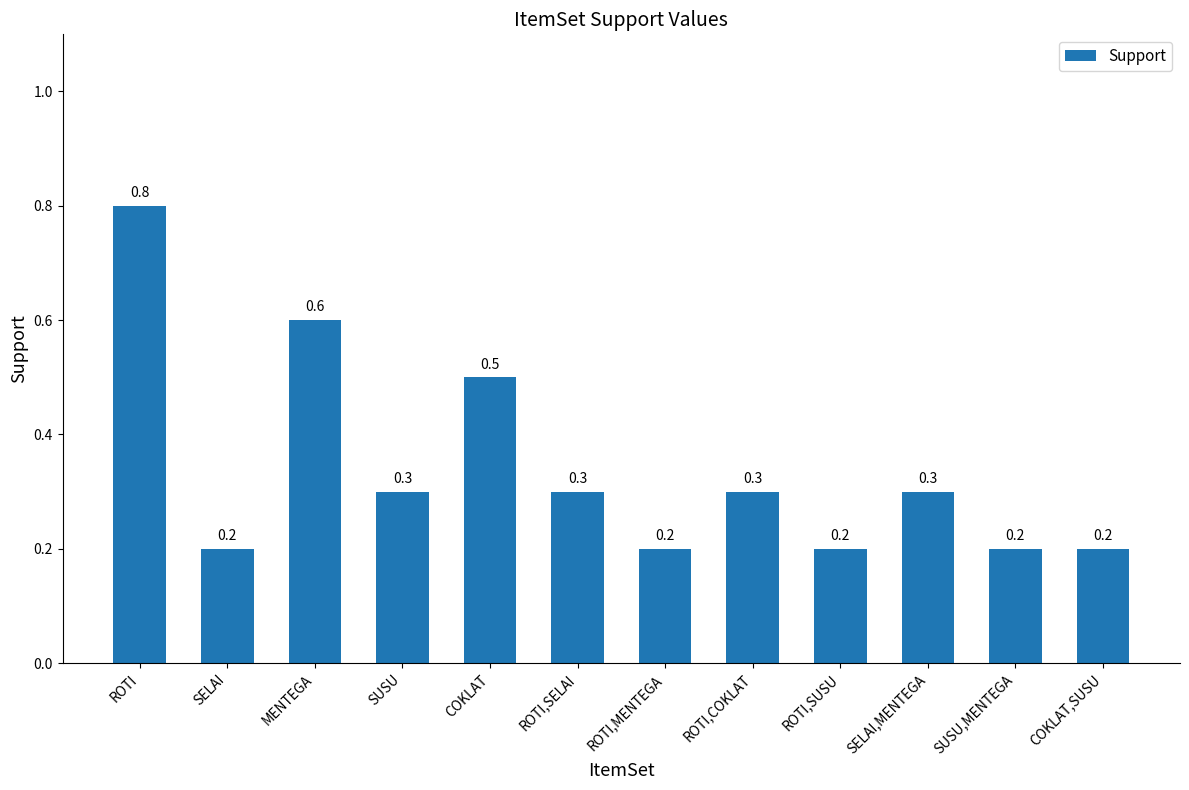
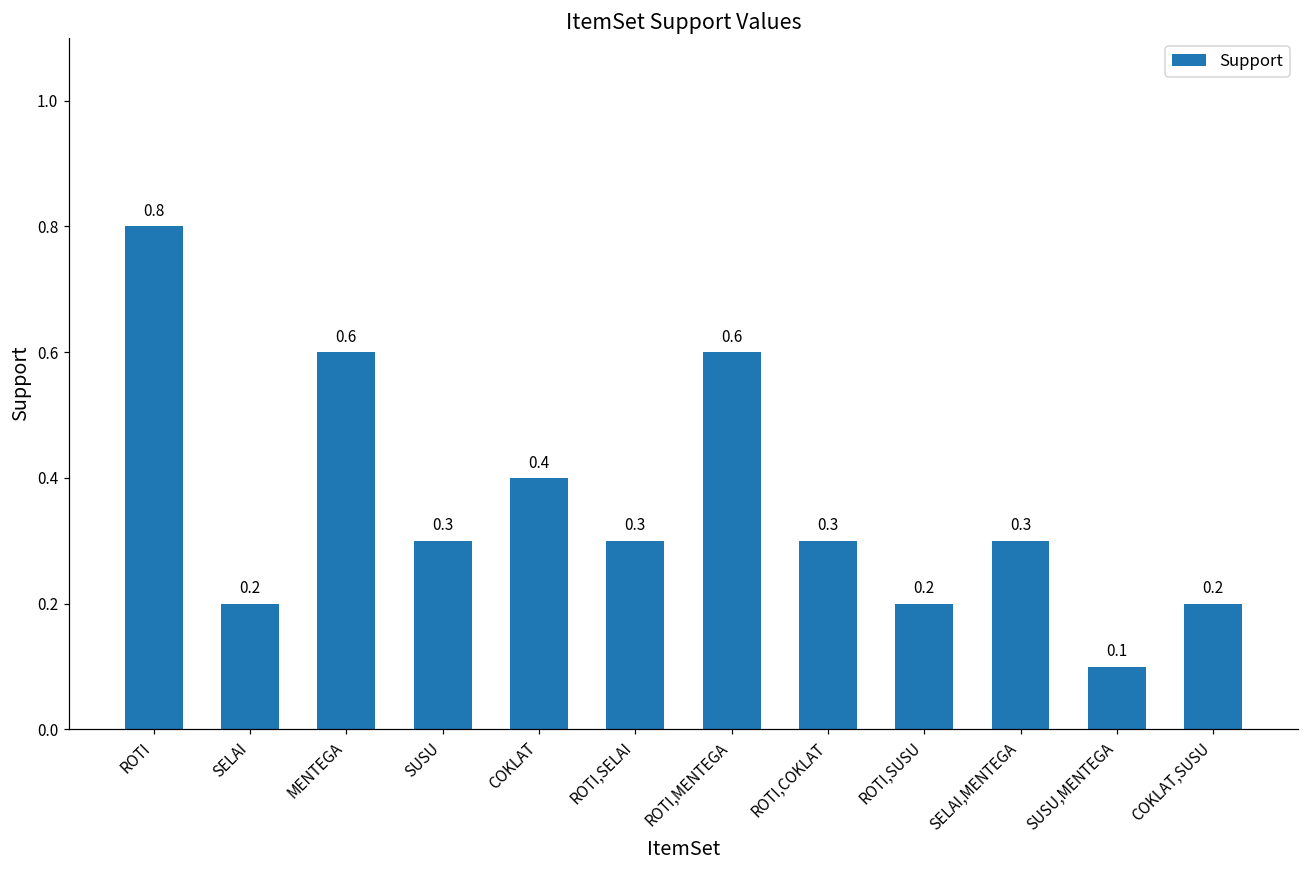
COKLAT: 0.5 -> 0.4
ROTI,MENTEGA: 0.2 -> 0.6
SUSU,MENTEGA: 0.2 -> 0.1
